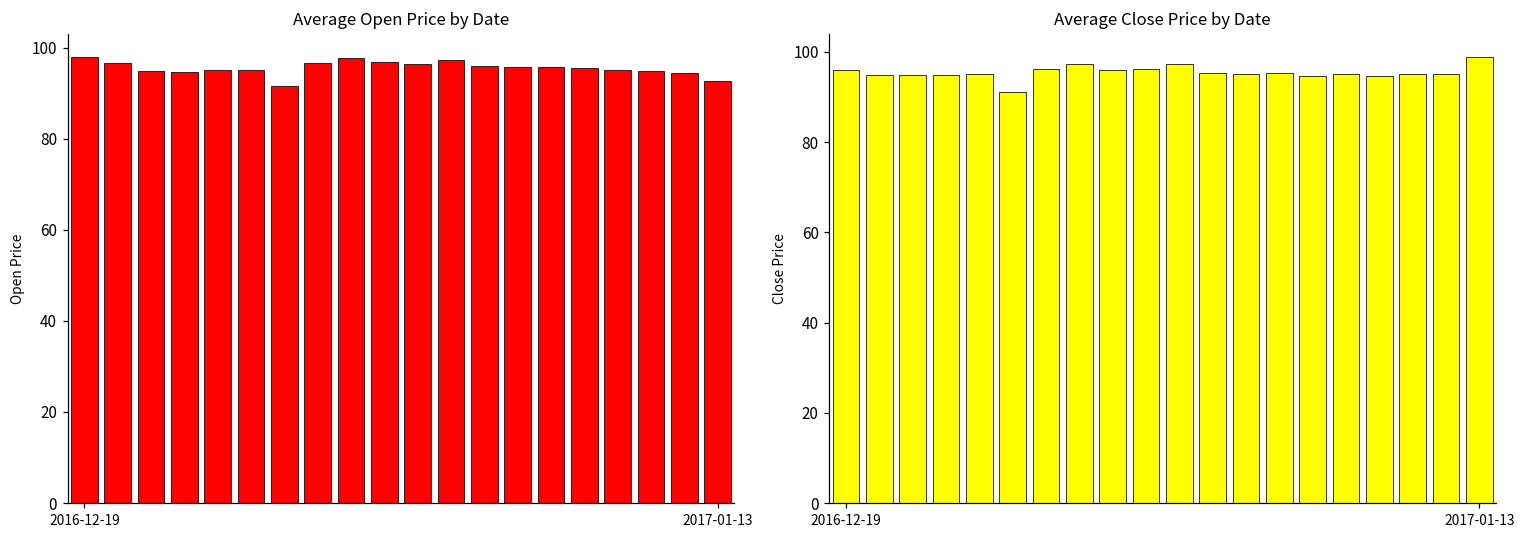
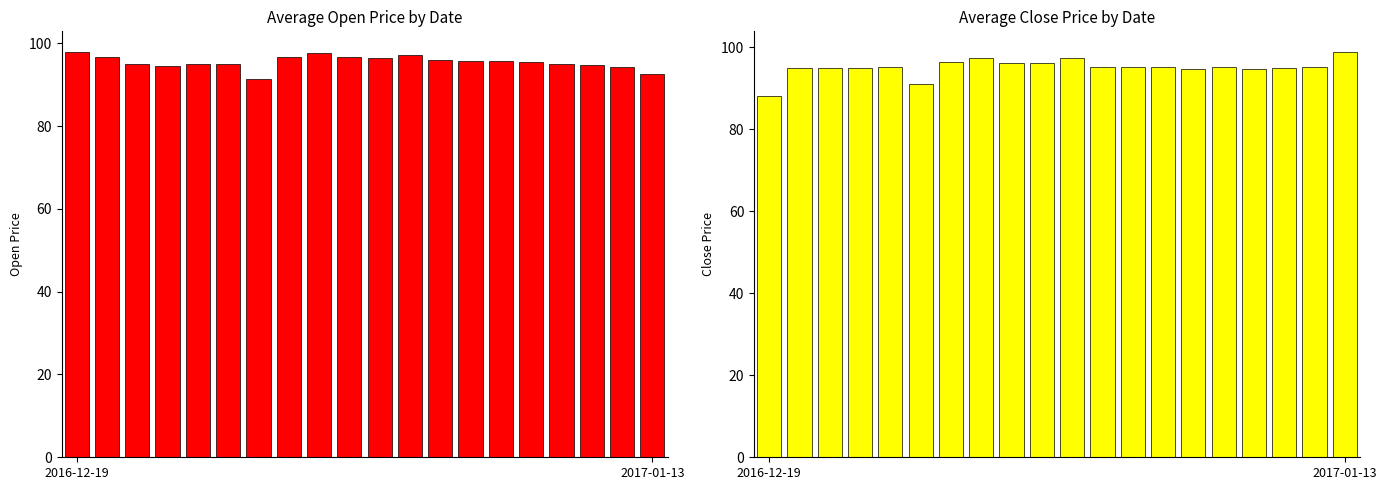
Average Close Price by Date, 2016-12-19: 96 -> 88
